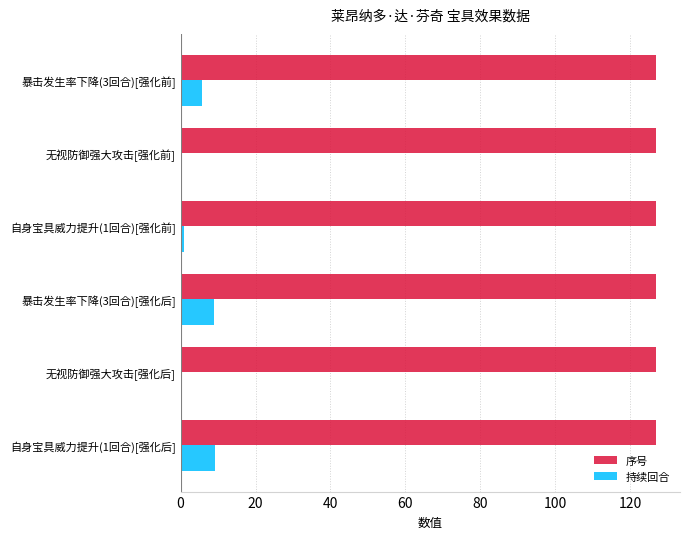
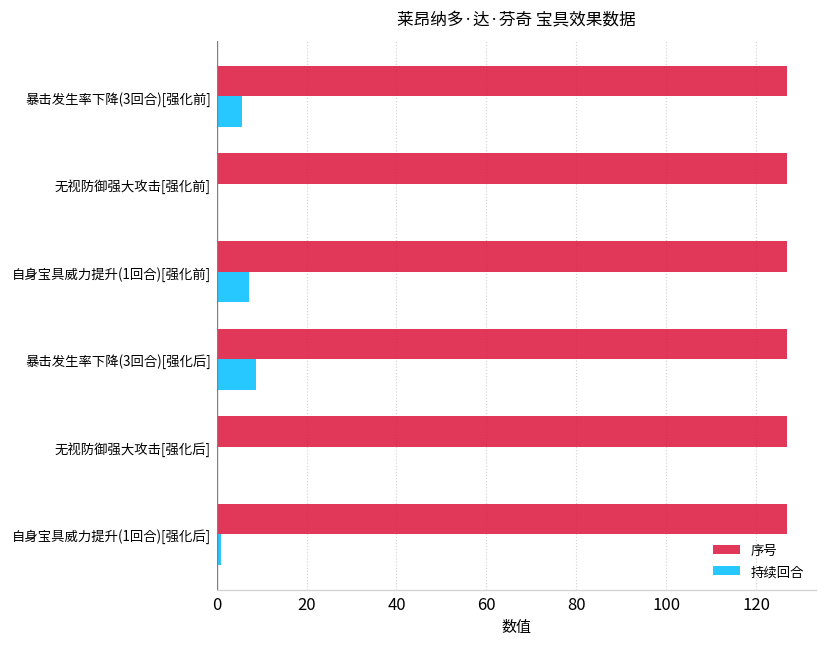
持续回合, 自身宝具威力提升(1回合)[强化前]: 1 -> 7
持续回合, 自身宝具威力提升(1回合)[强化后]: 9 -> 1
